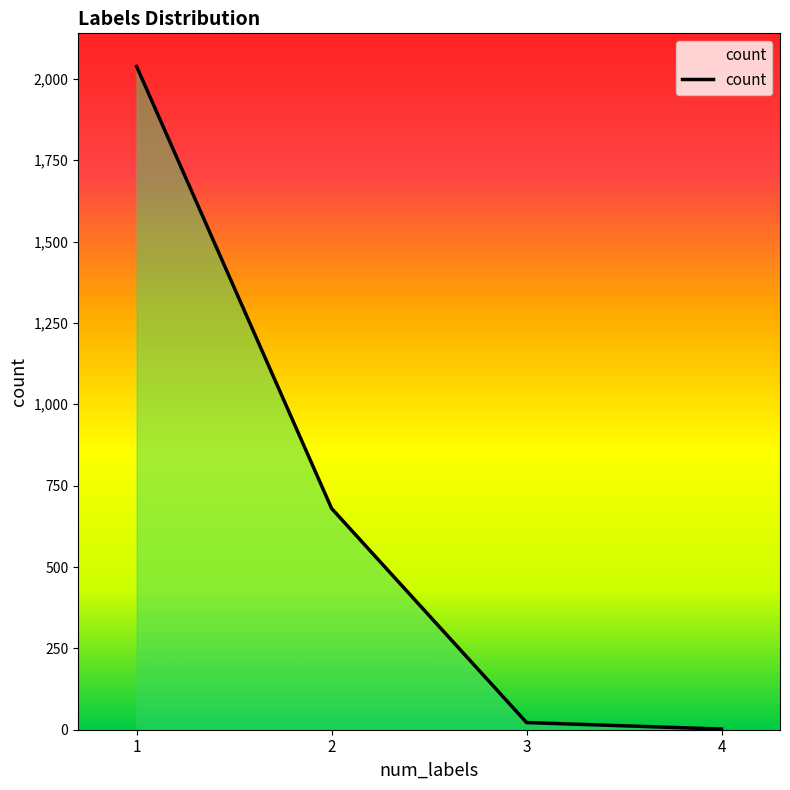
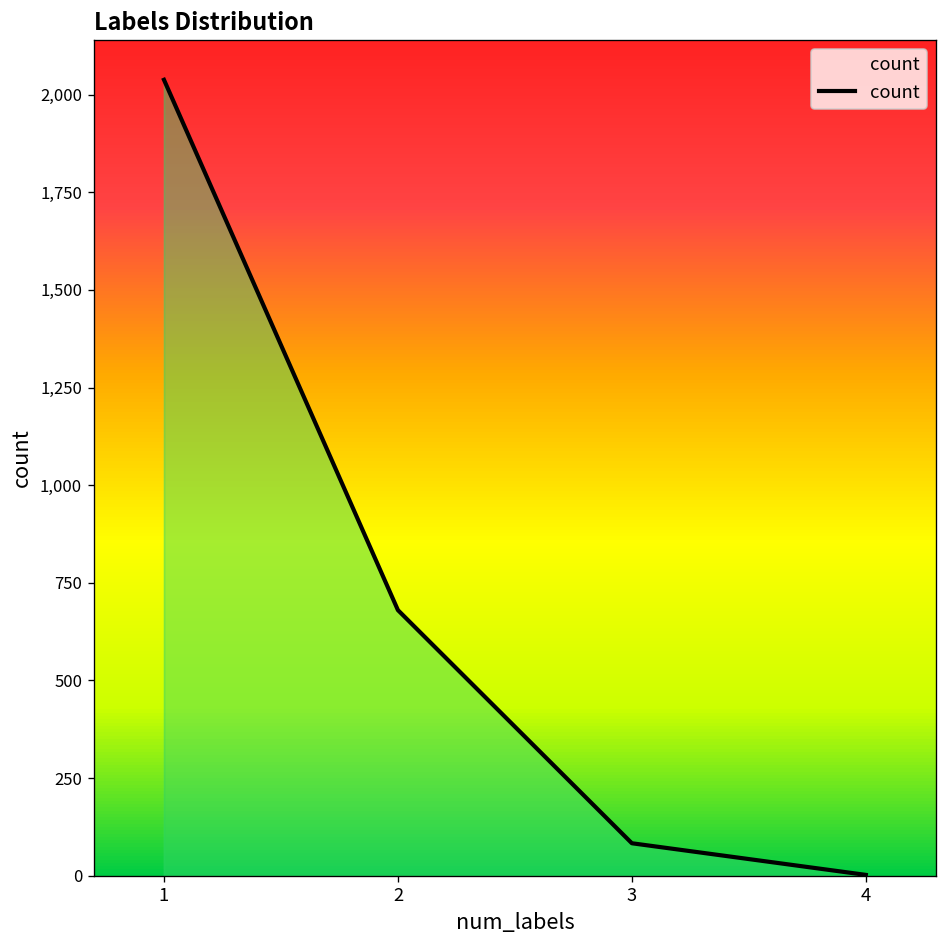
3: 20 -> 80
